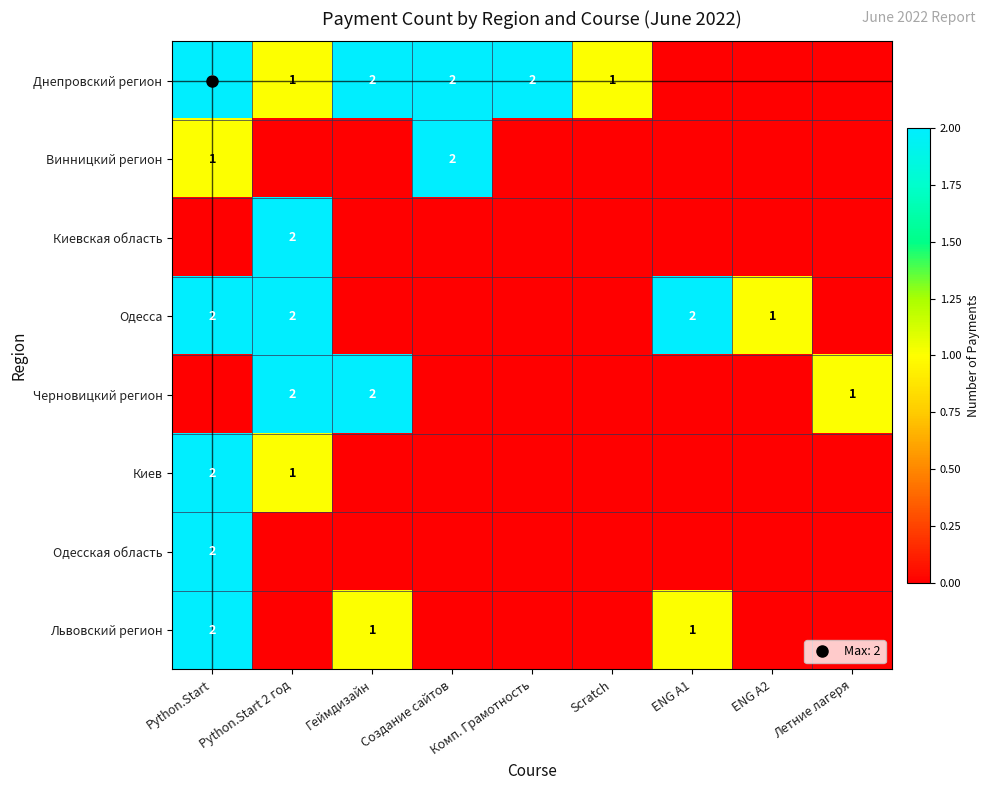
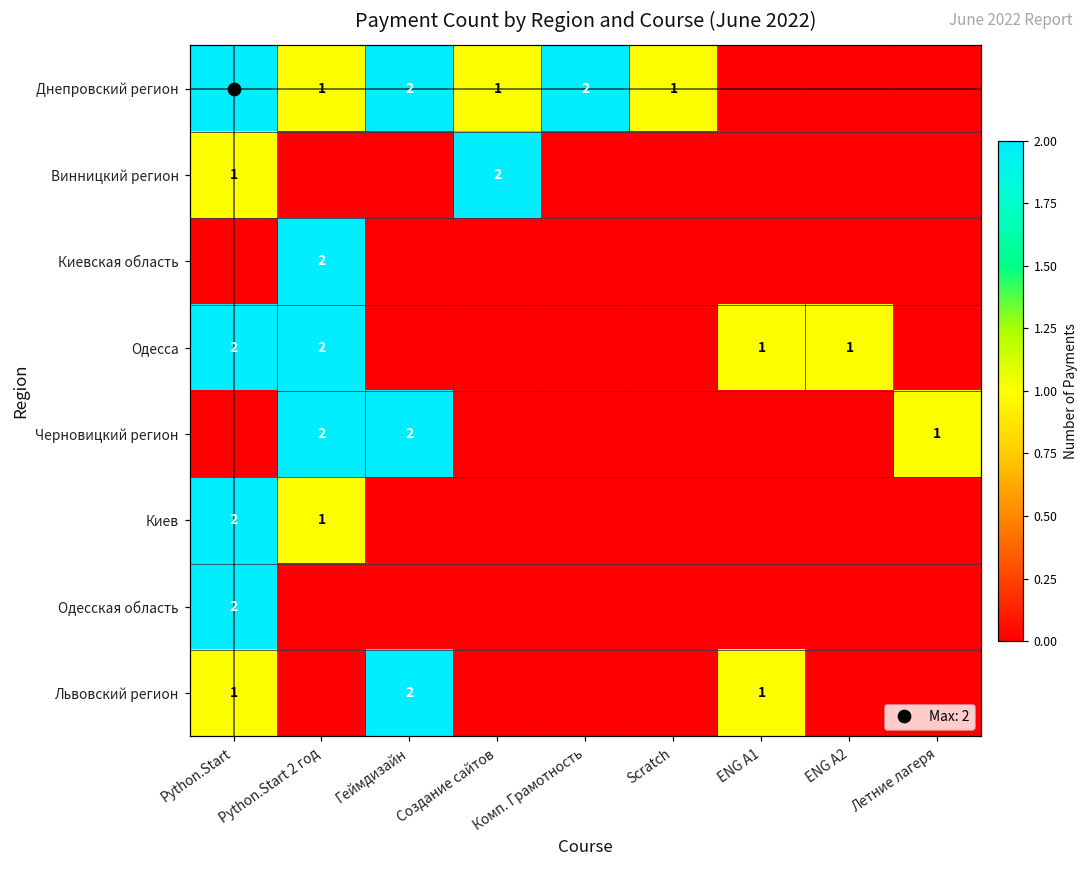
Днепровский регион, Создание сайтов: 2 -> 1
Одесса, ENG A1: 2 -> 1
Львовский регион, Python.Start: 2 -> 1
Львовский регион, Геймдизайн: 1 -> 2
